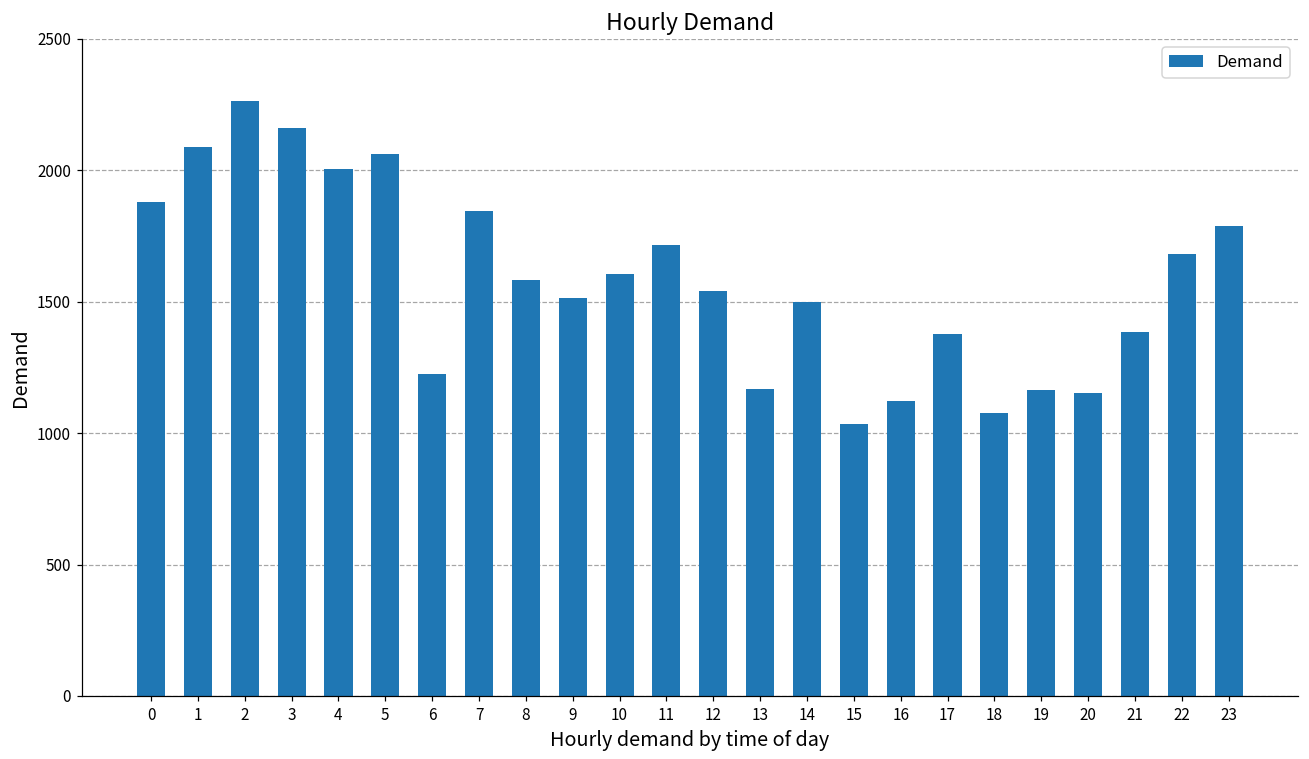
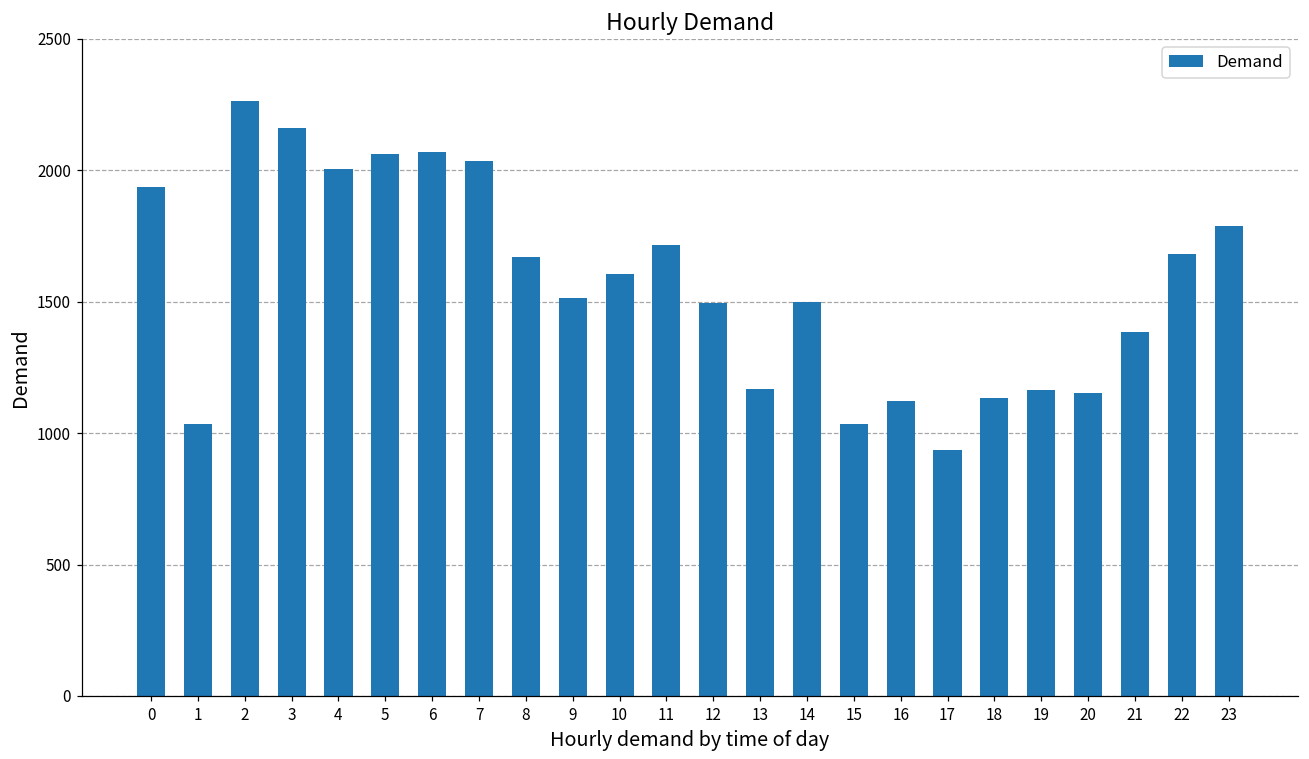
0: 1880 -> 1940
1: 2090 -> 1030
6: 1230 -> 2070
7: 1840 -> 2040
8: 1580 -> 1670
12: 1540 -> 1490
17: 1380 -> 940
18: 1080 -> 1130
